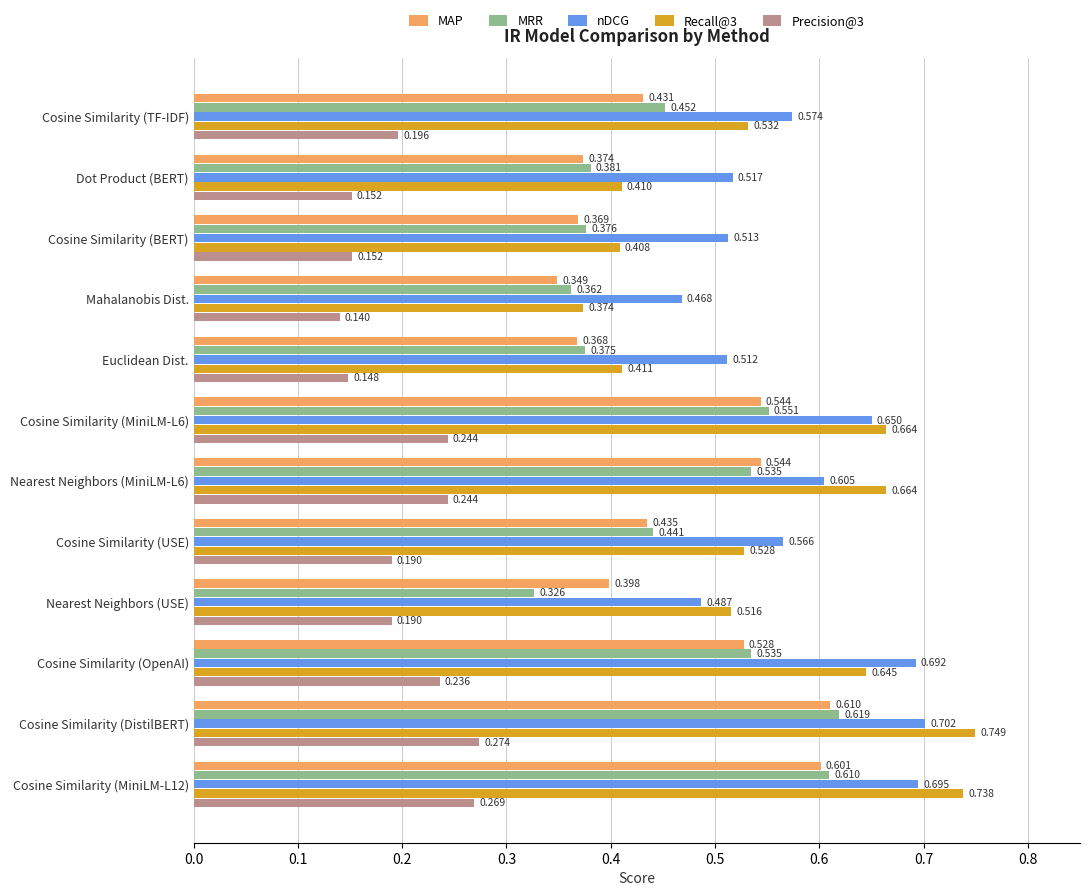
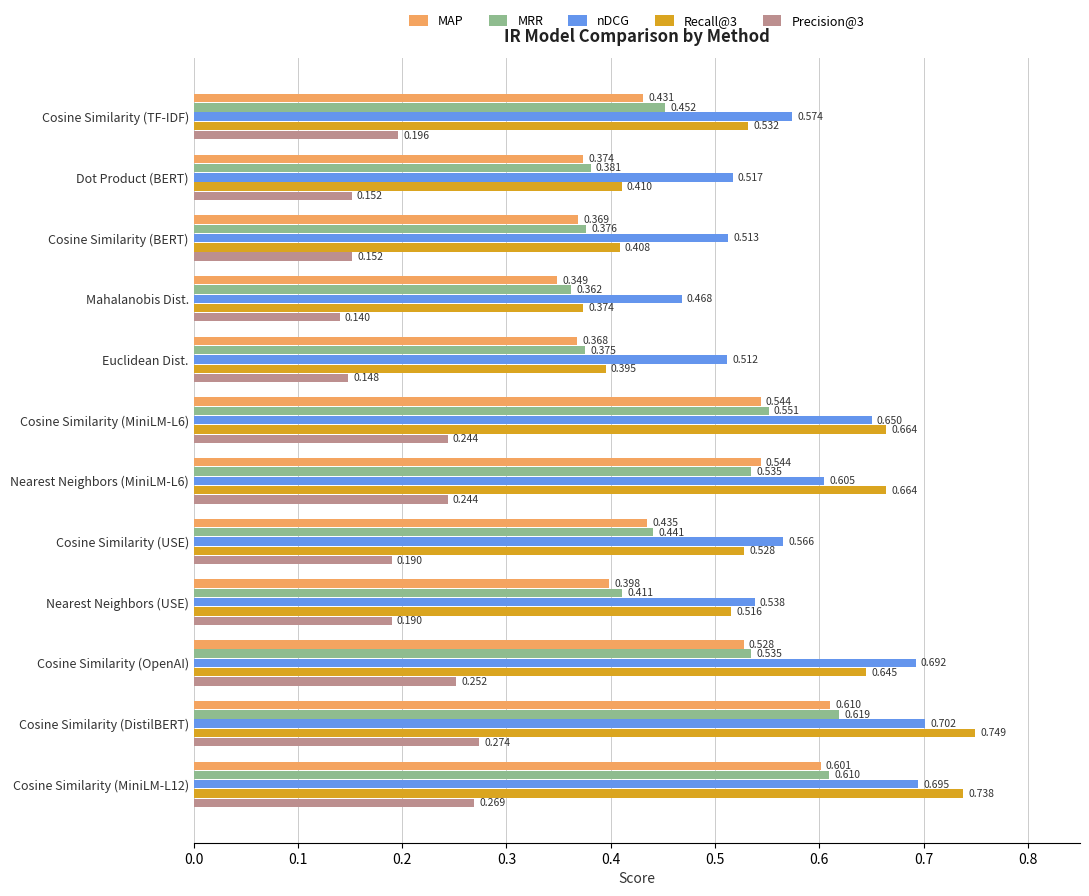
Recall@3, Euclidean Dist.: 0.411 -> 0.395
MRR, Nearest Neighbors (USE): 0.326 -> 0.411
nDCG, Nearest Neighbors (USE): 0.487 -> 0.538
Precision@3, Cosine Similarity (OpenAI): 0.236 -> 0.252
